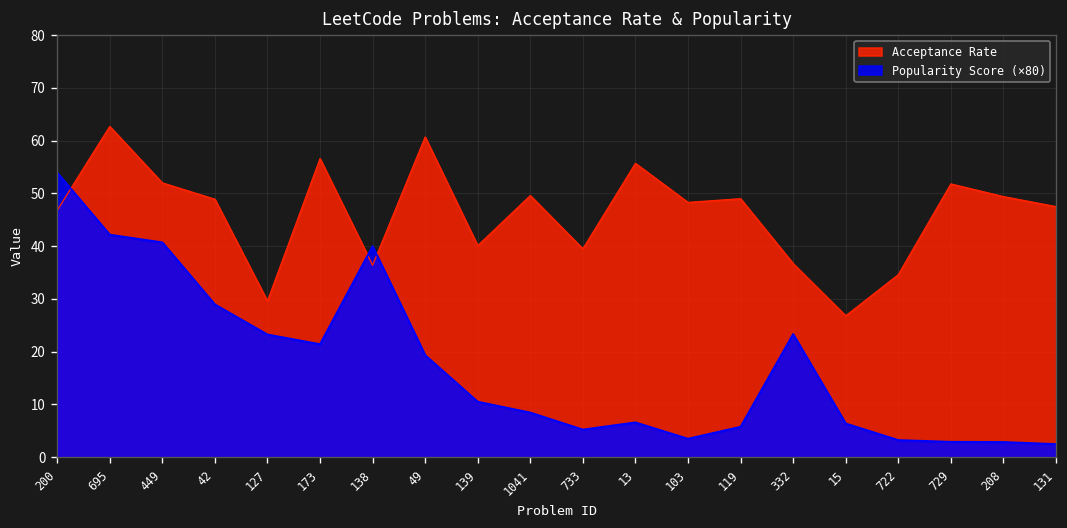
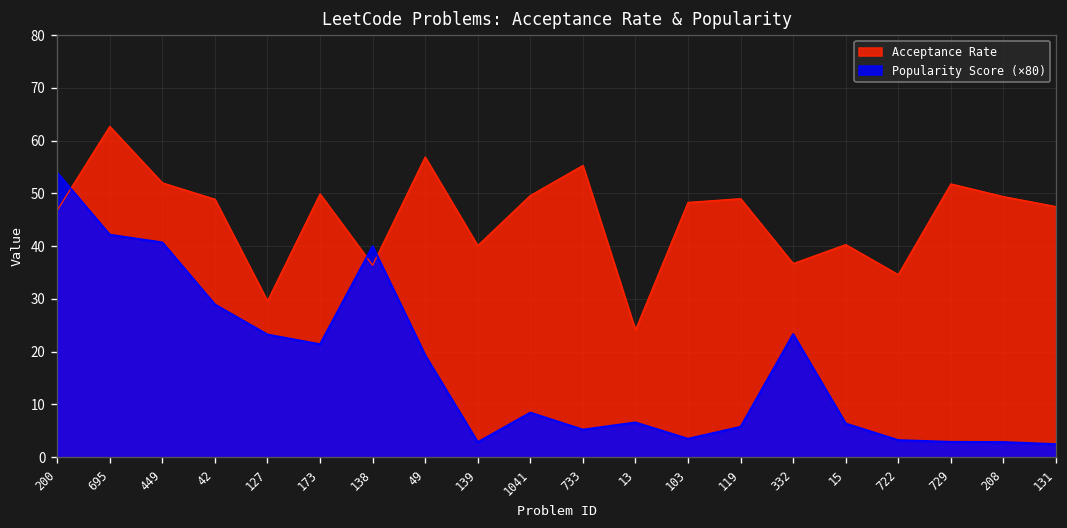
Acceptance Rate, 173: 57 -> 50
Acceptance Rate, 49: 61 -> 57
Popularity Score (×80), 139: 11 -> 3
Acceptance Rate, 733: 40 -> 55
Acceptance Rate, 13: 56 -> 24
Acceptance Rate, 15: 27 -> 40
